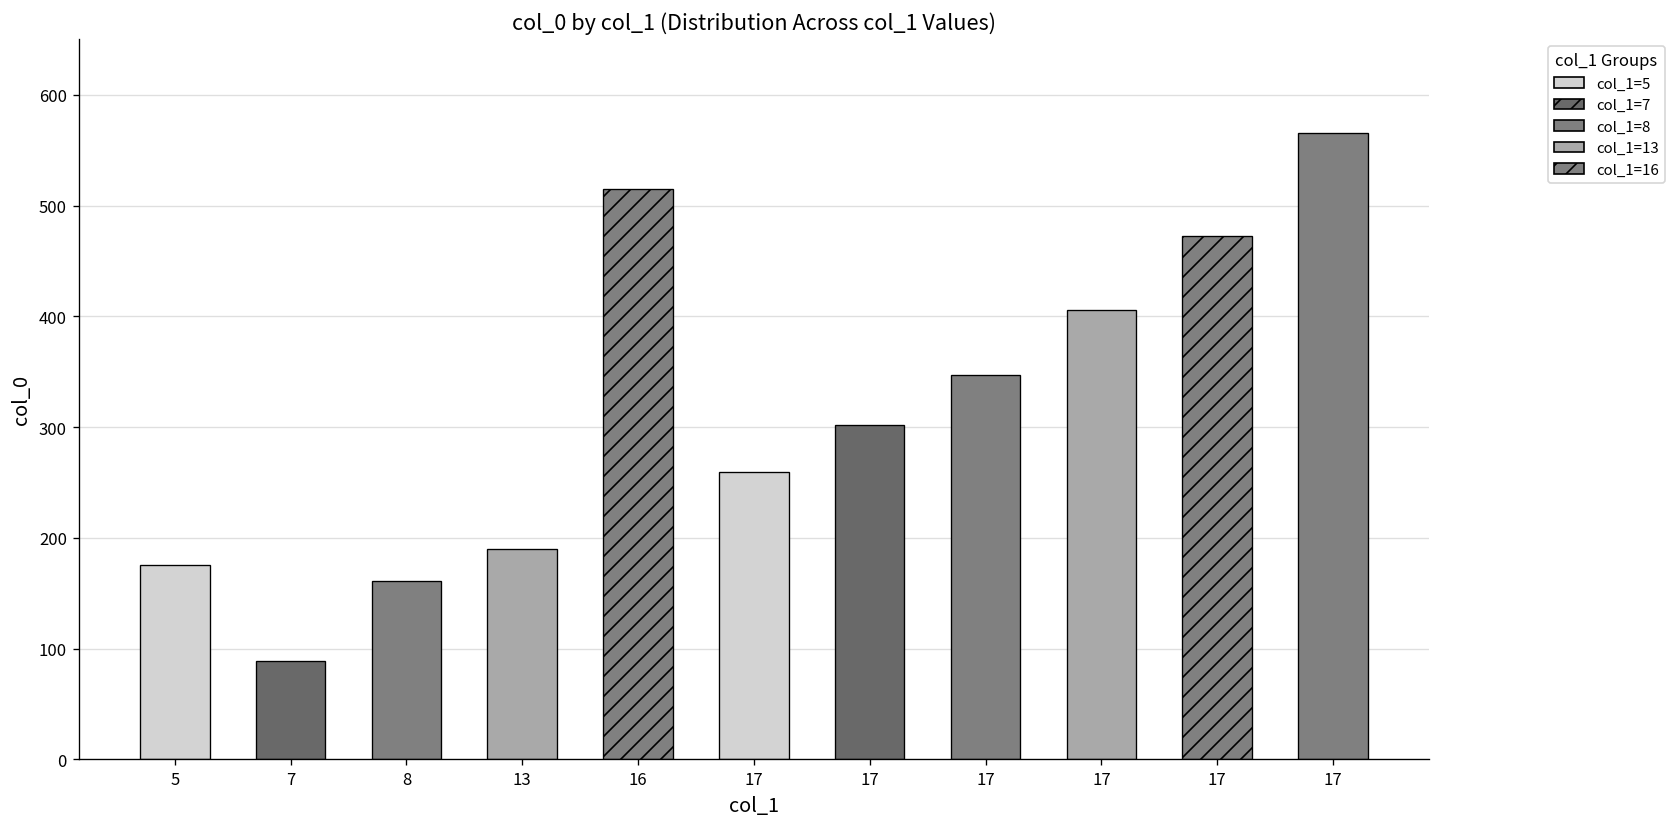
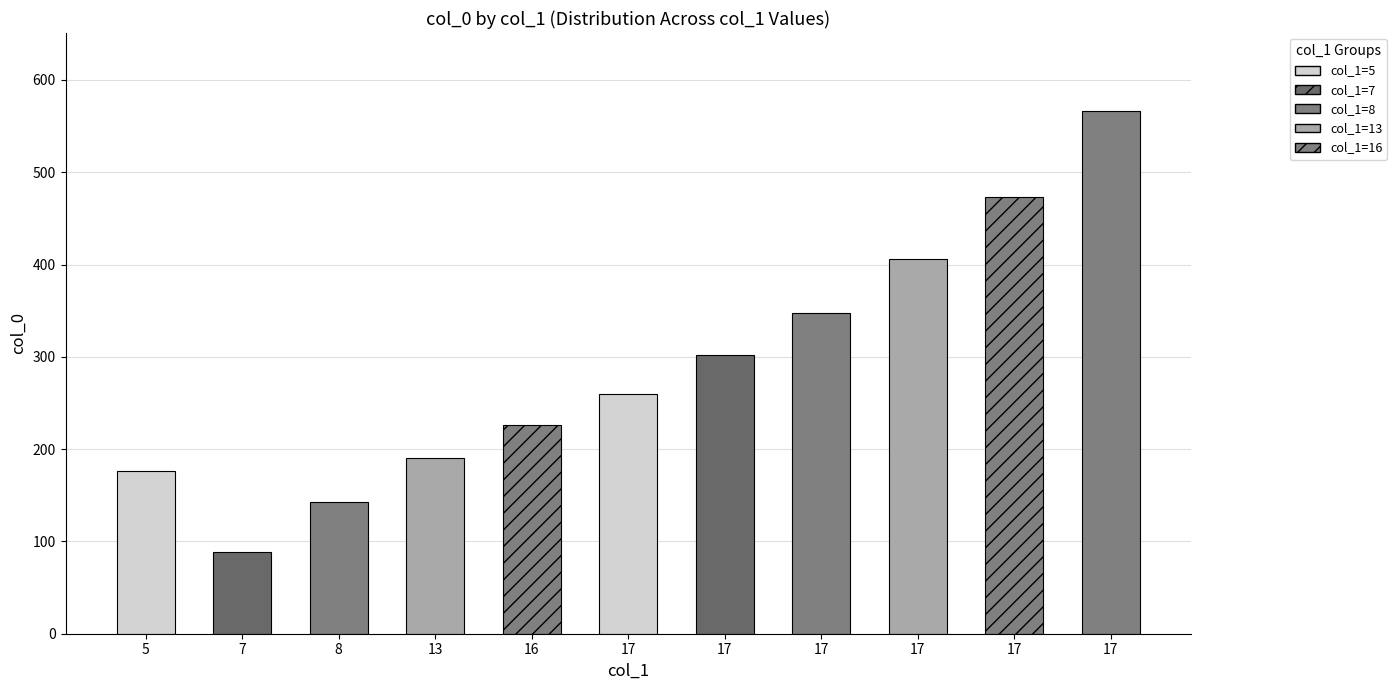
8: 160 -> 140
16: 520 -> 230
